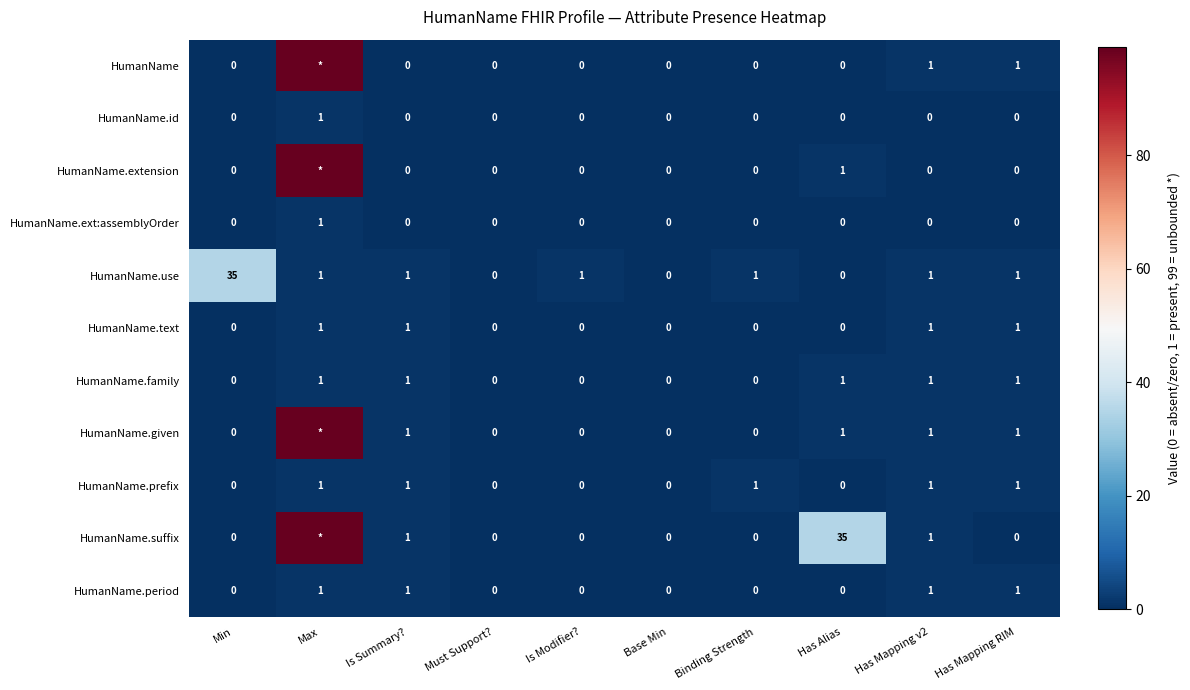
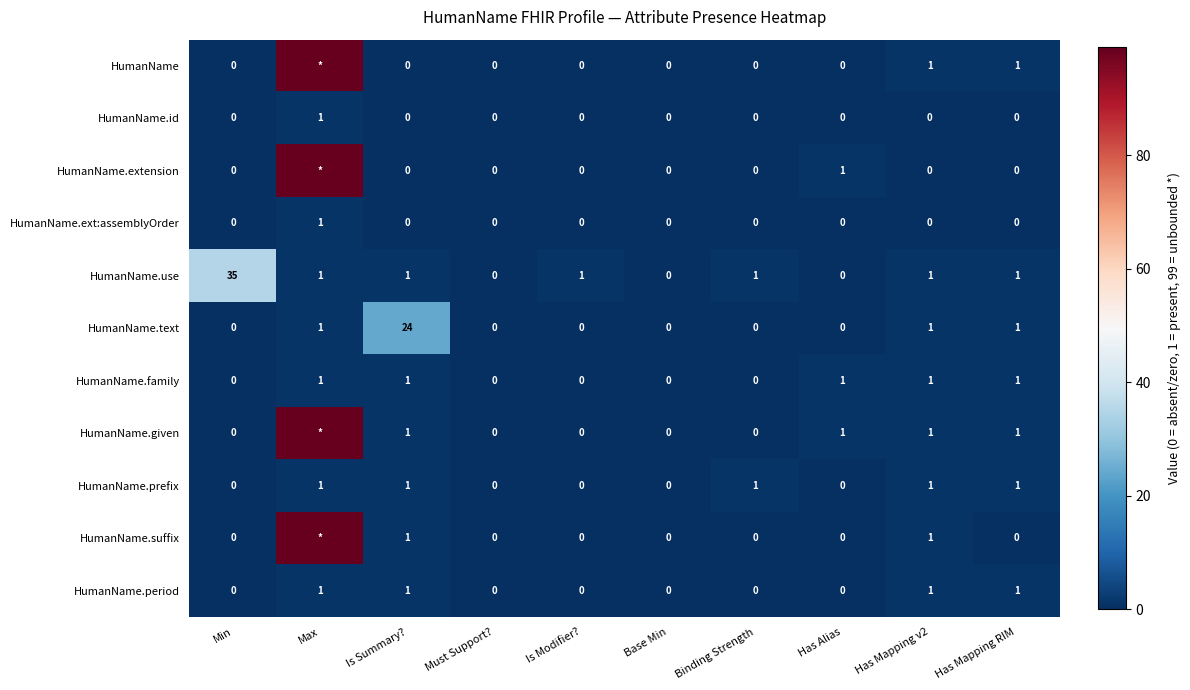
HumanName.text, Is Summary?: 1 -> 24
HumanName.suffix, Has Alias: 35 -> 0
